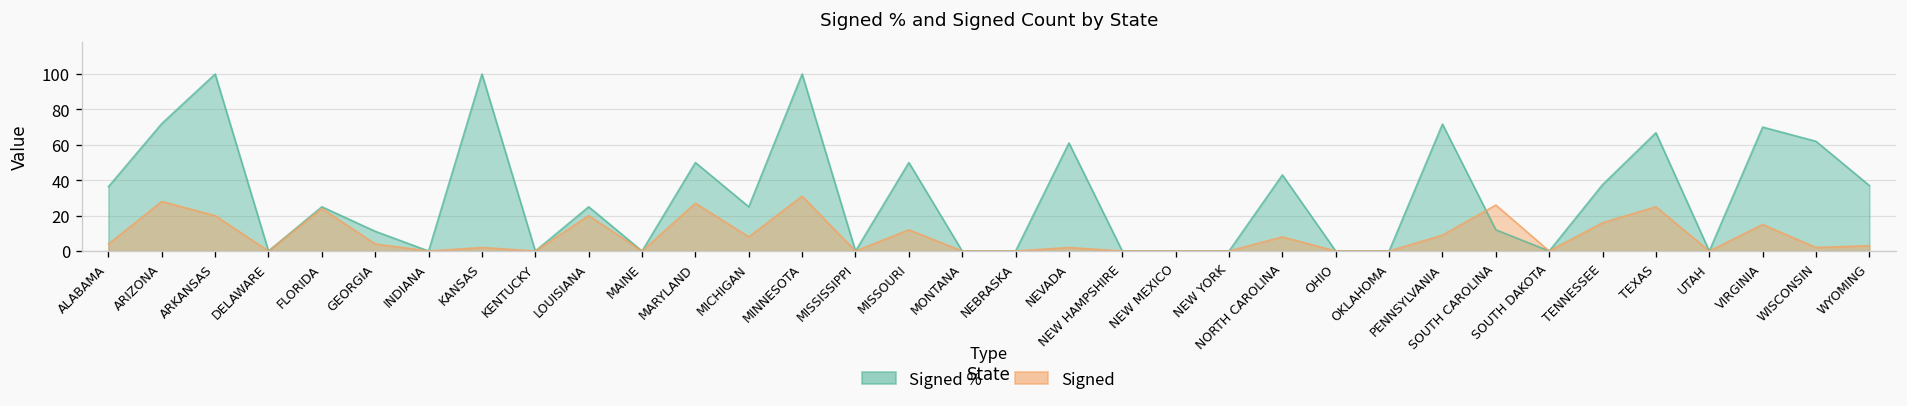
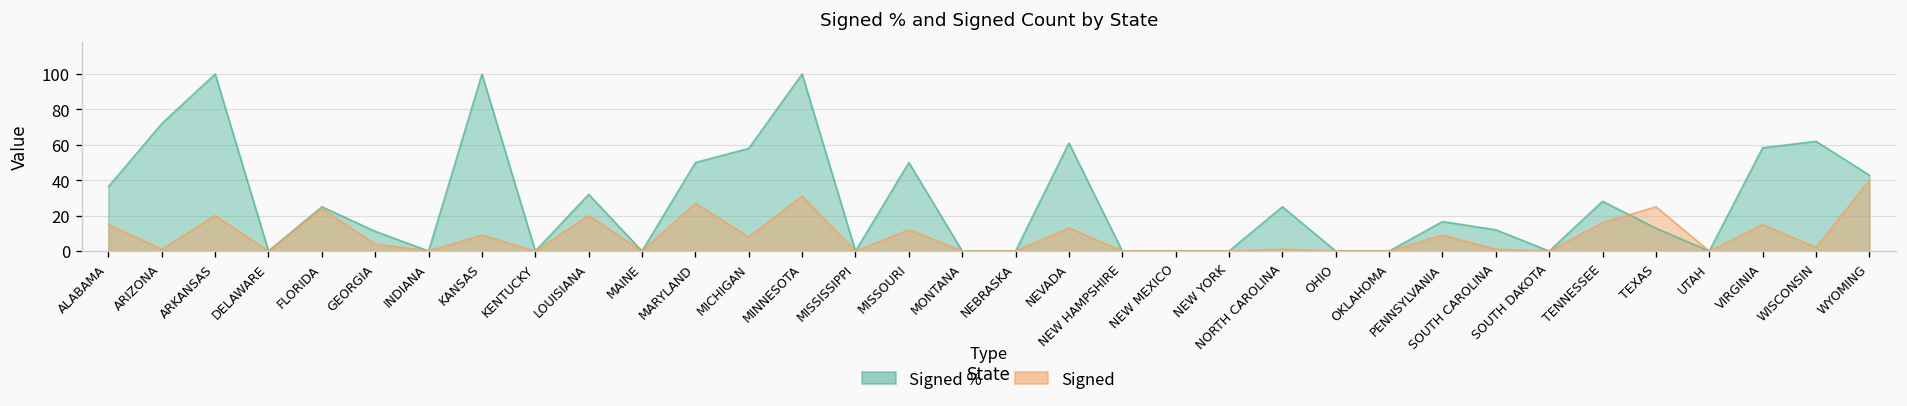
Signed, ALABAMA: 4 -> 15
Signed, ARIZONA: 28 -> 1
Signed, KANSAS: 2 -> 9
Signed %, LOUISIANA: 25 -> 32
Signed %, MICHIGAN: 25 -> 58
Signed, NEVADA: 2 -> 13
Signed %, NORTH CAROLINA: 43 -> 25
Signed, NORTH CAROLINA: 8 -> 1
Signed %, PENNSYLVANIA: 72 -> 17
Signed, SOUTH CAROLINA: 26 -> 1
Signed %, TENNESSEE: 38 -> 28
Signed %, TEXAS: 67 -> 13
Signed %, VIRGINIA: 70 -> 58
Signed %, WYOMING: 37 -> 43
Signed, WYOMING: 3 -> 40
